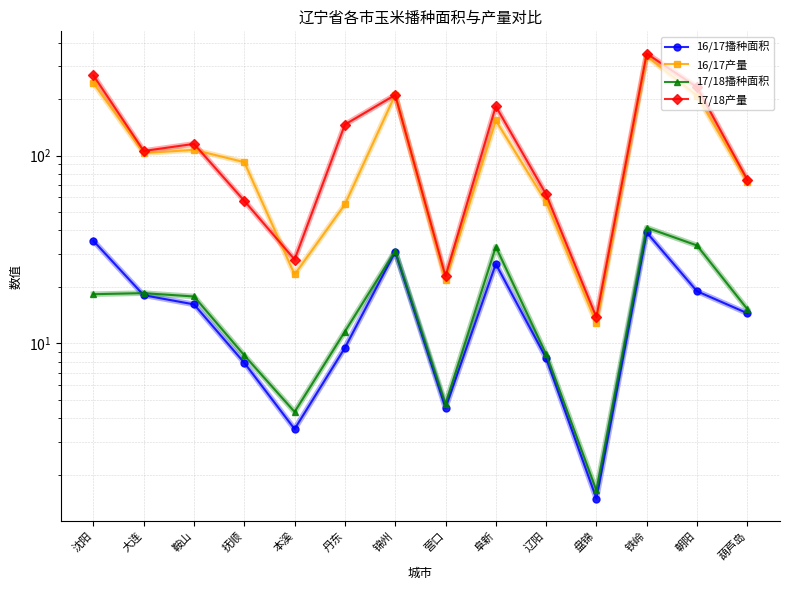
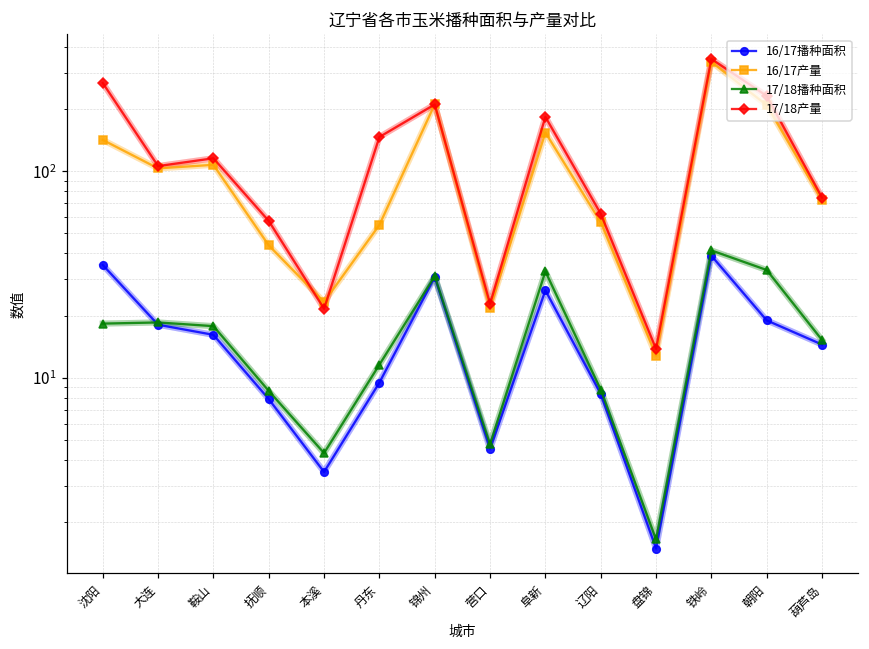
16/17产量, 沈阳: 240 -> 140
16/17产量, 抚顺: 90 -> 44
17/18产量, 本溪: 28 -> 22
